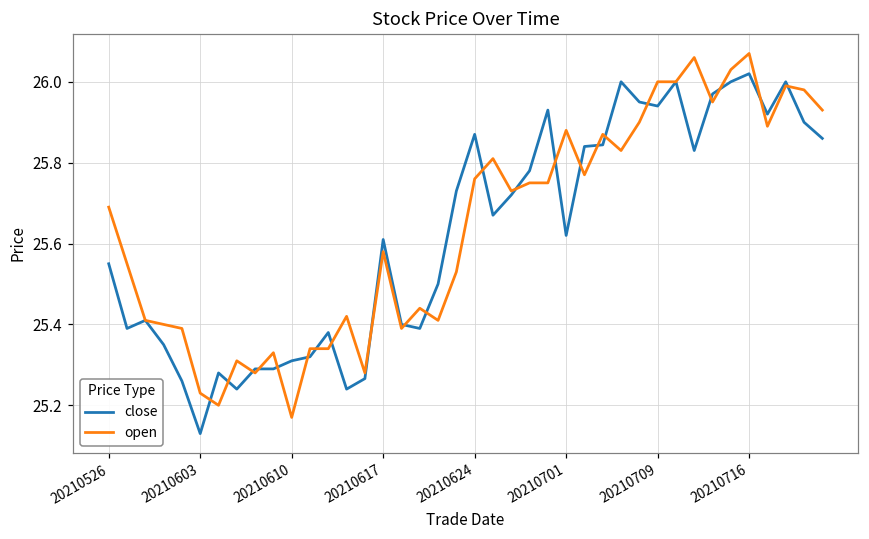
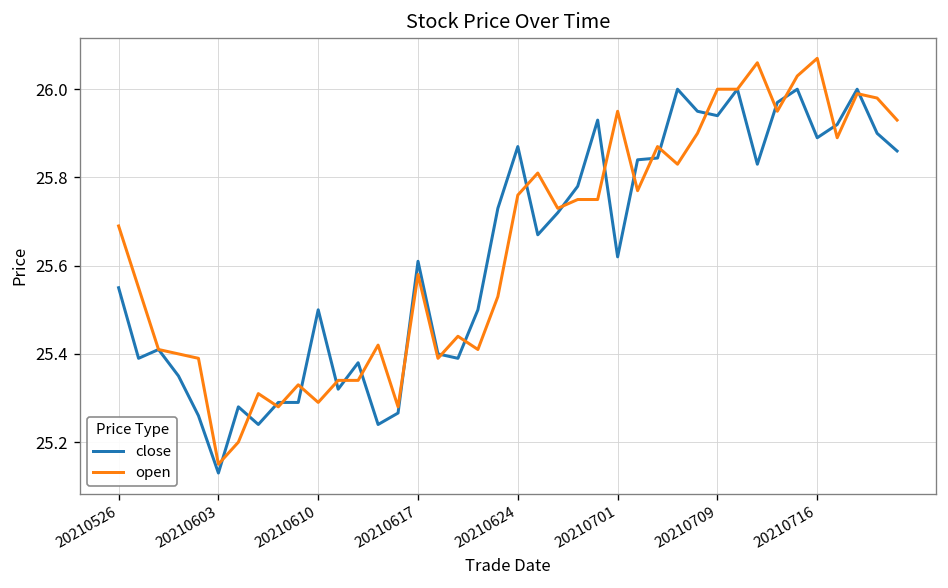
open, 20210603: 25.23 -> 25.15
close, 20210610: 25.31 -> 25.50
open, 20210610: 25.17 -> 25.29
open, 20210701: 25.88 -> 25.95
close, 20210716: 26.02 -> 25.89
